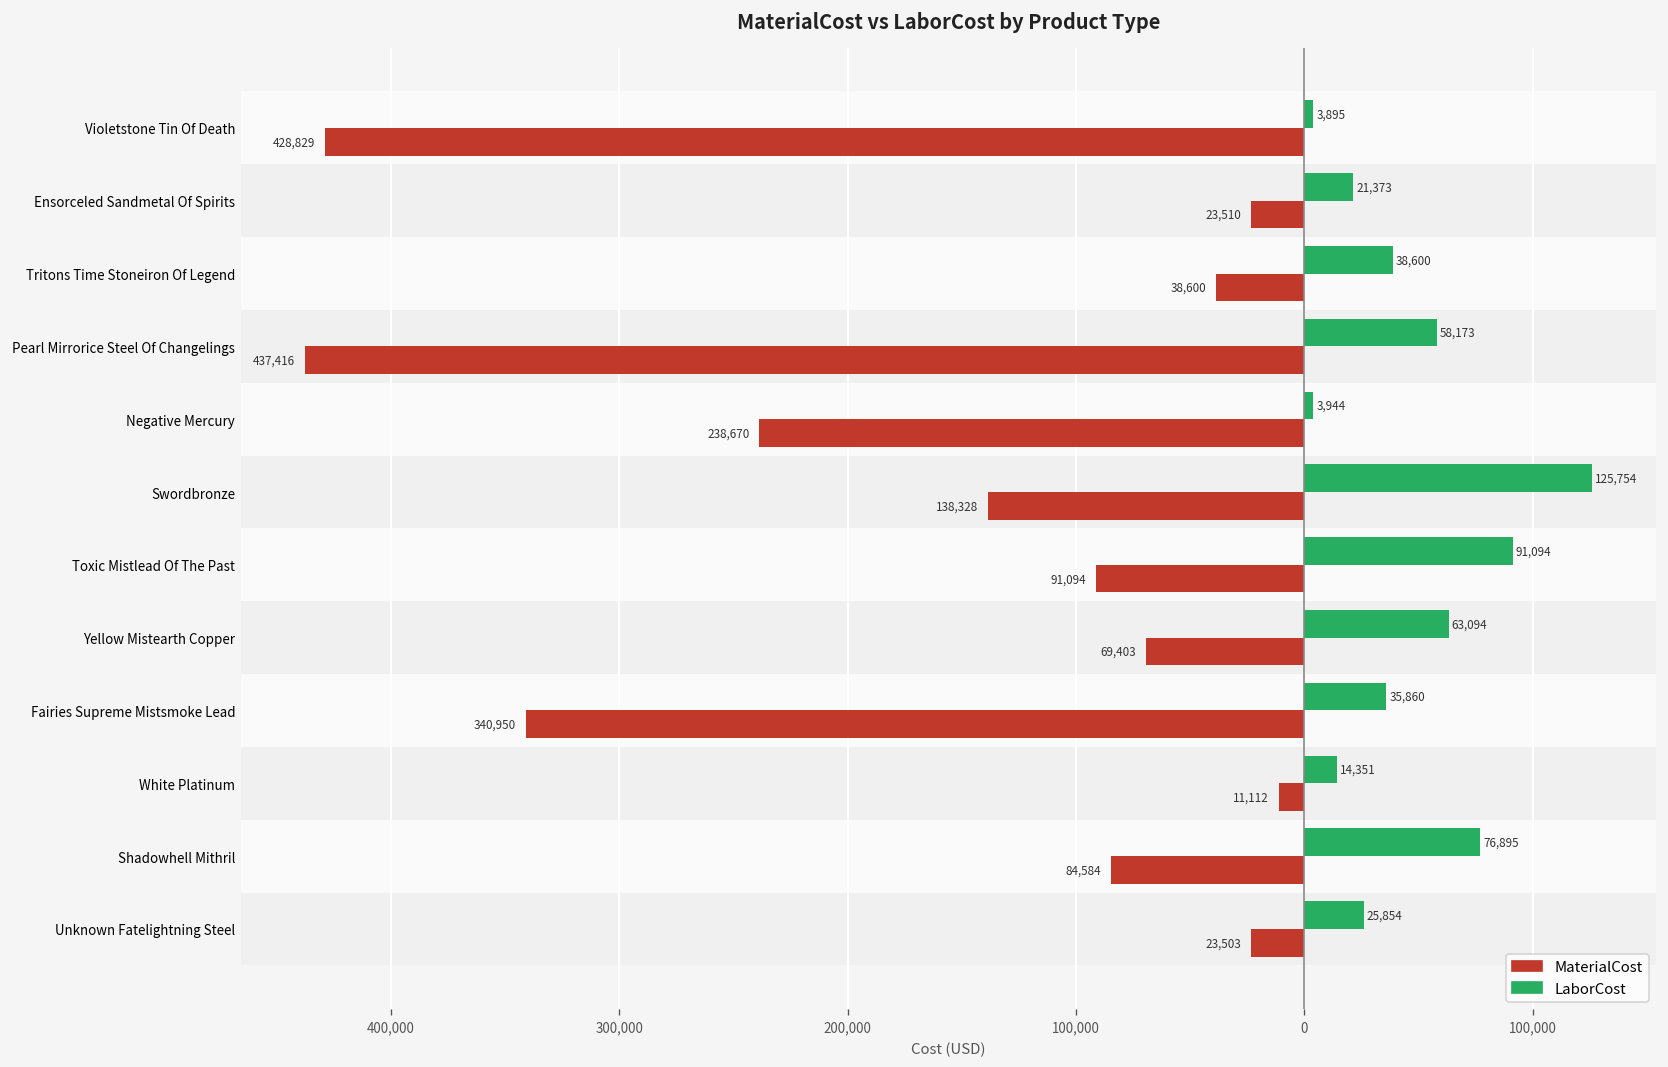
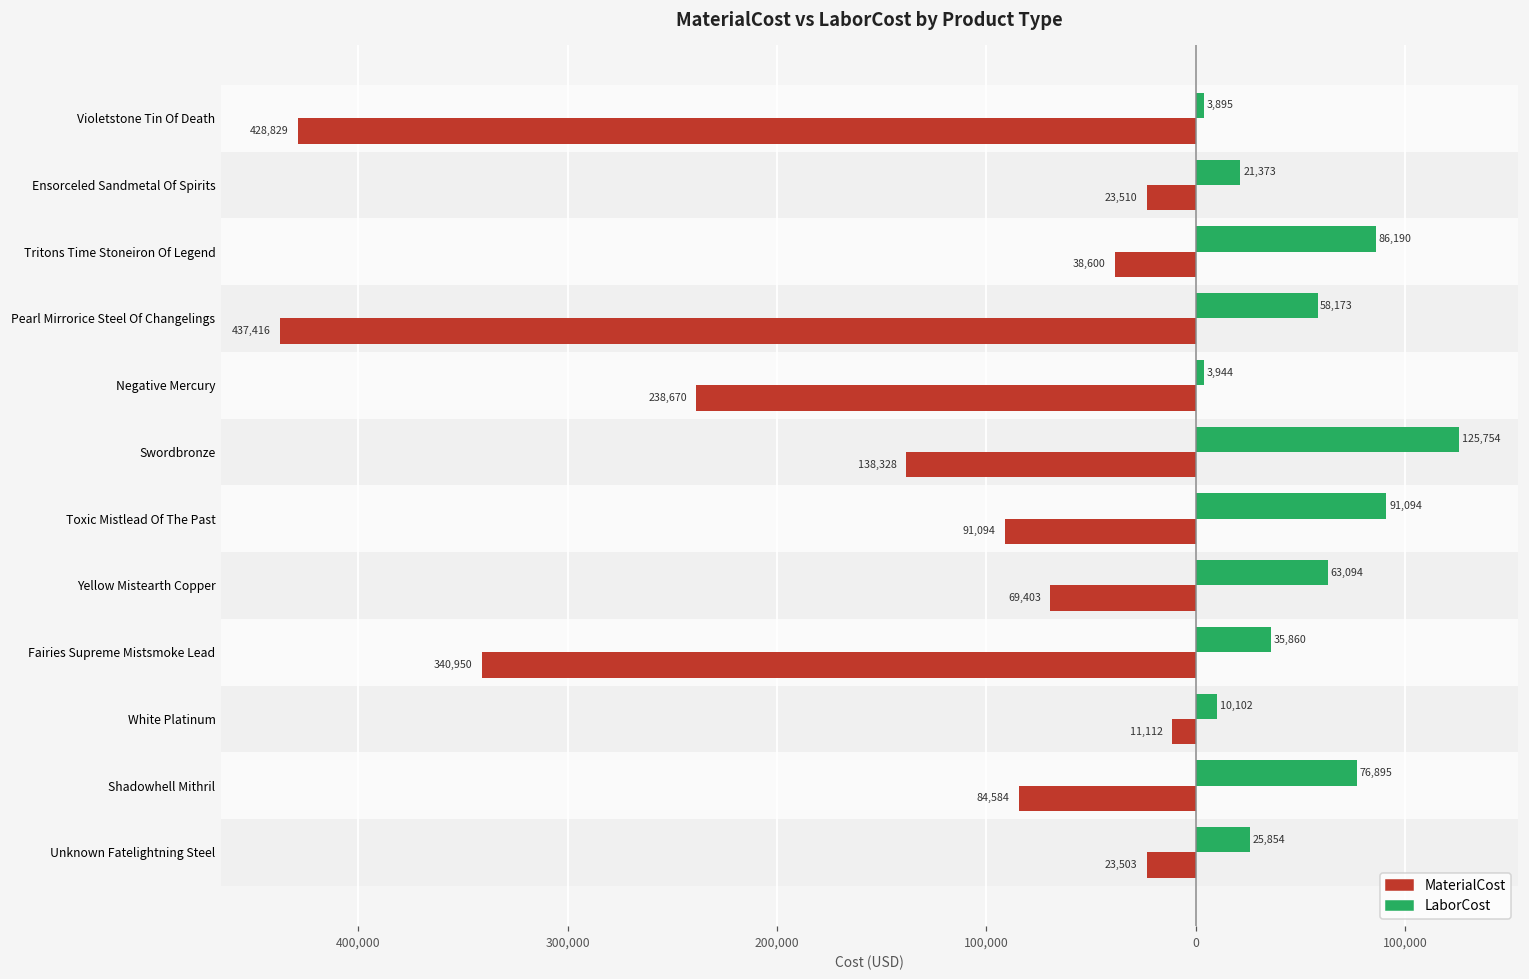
LaborCost, Tritons Time Stoneiron Of Legend: 38,600 -> 86,190
LaborCost, White Platinum: 14,351 -> 10,102
